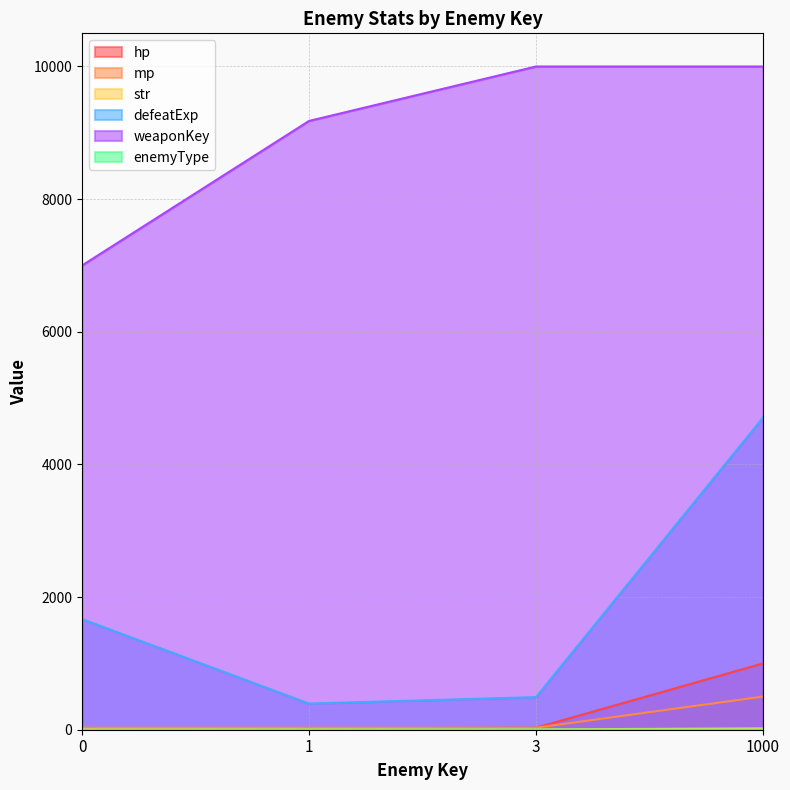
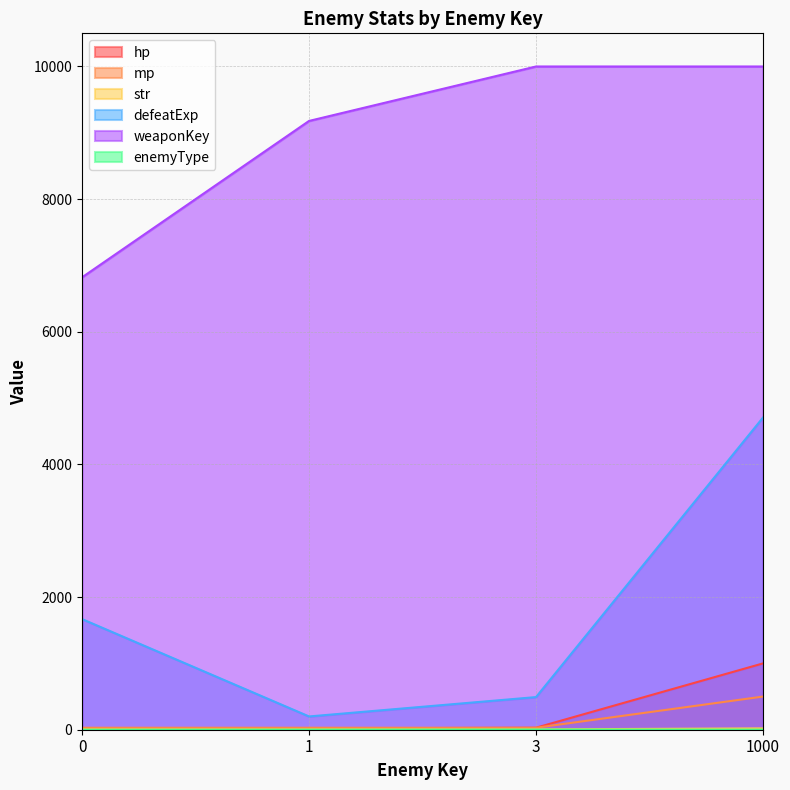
weaponKey, 0: 7000 -> 6800
defeatExp, 1: 400 -> 200
